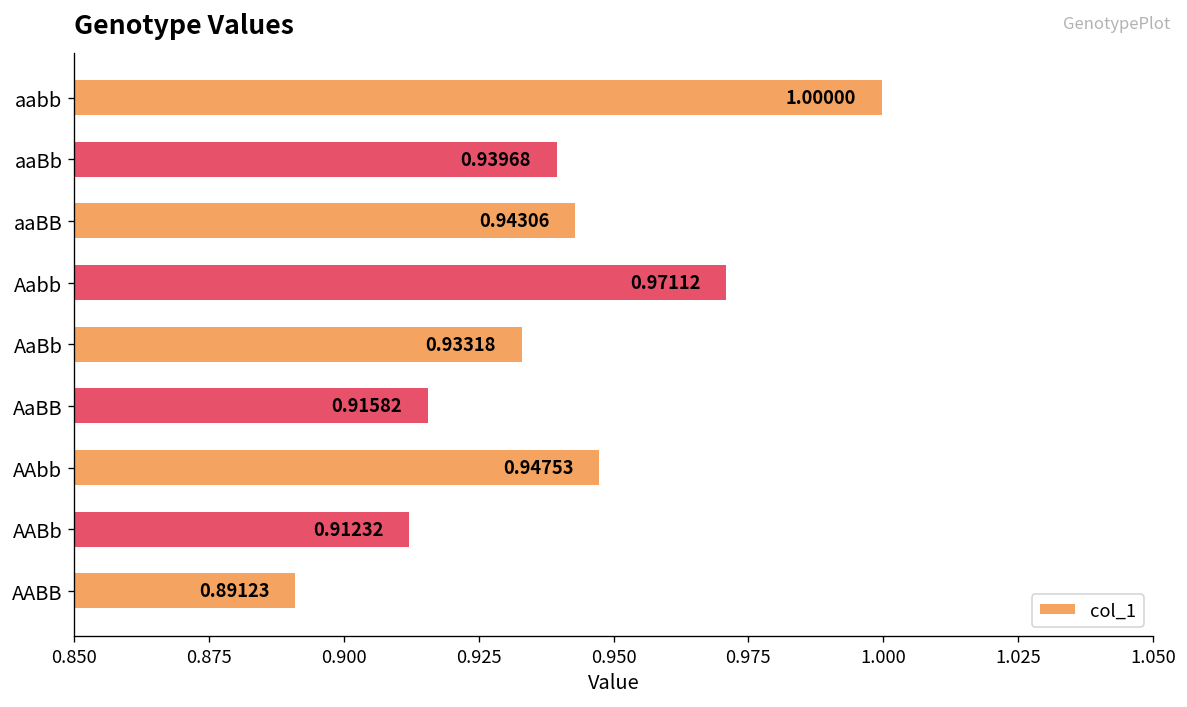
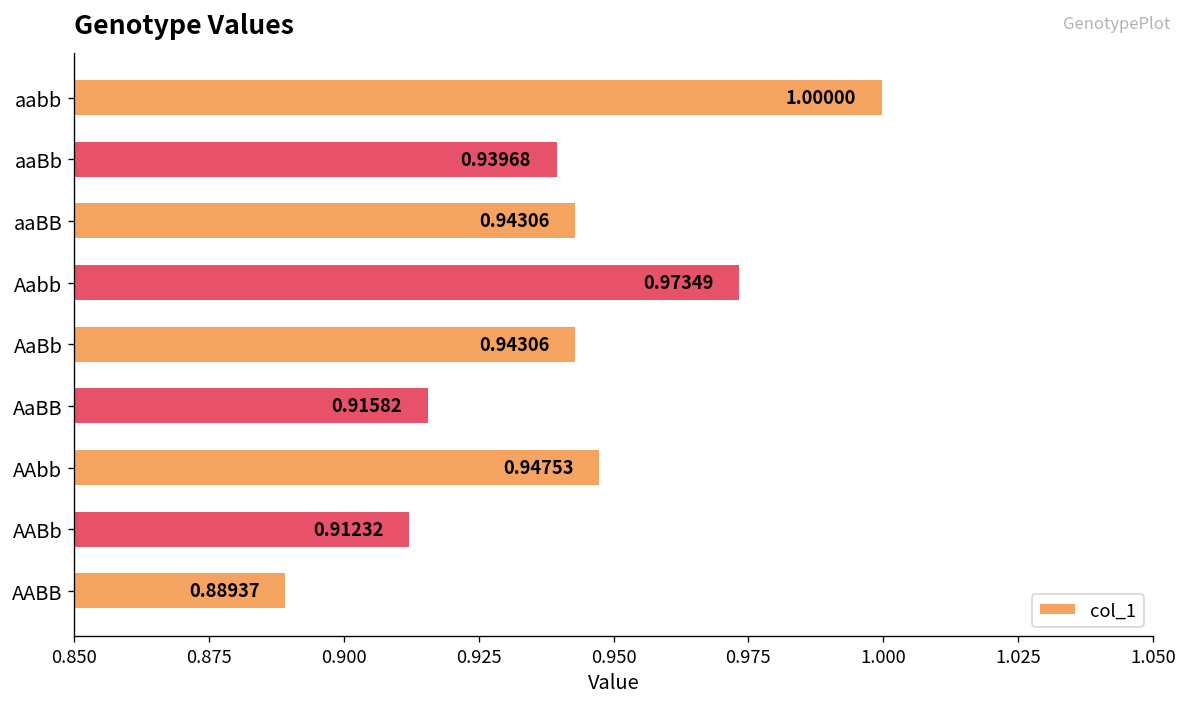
Aabb: 0.97112 -> 0.97349
AaBb: 0.93318 -> 0.94306
AABB: 0.89123 -> 0.88937
